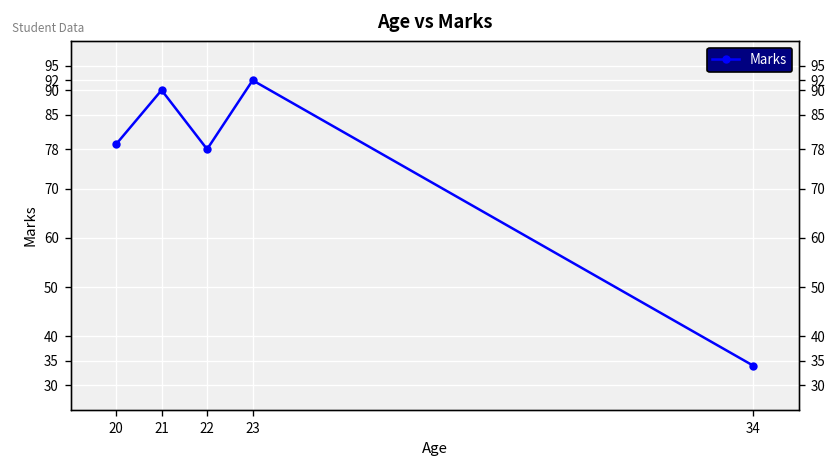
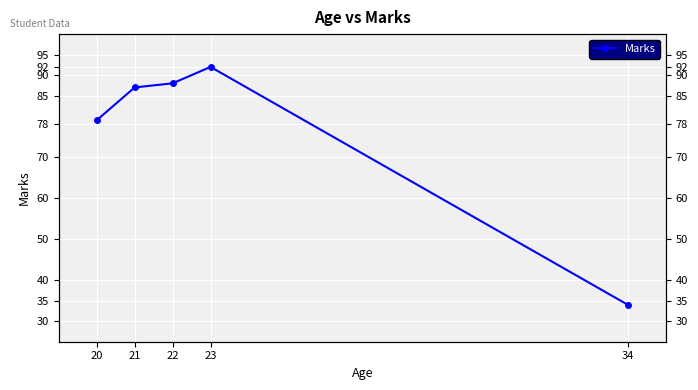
21: 90 -> 87
22: 78 -> 88
